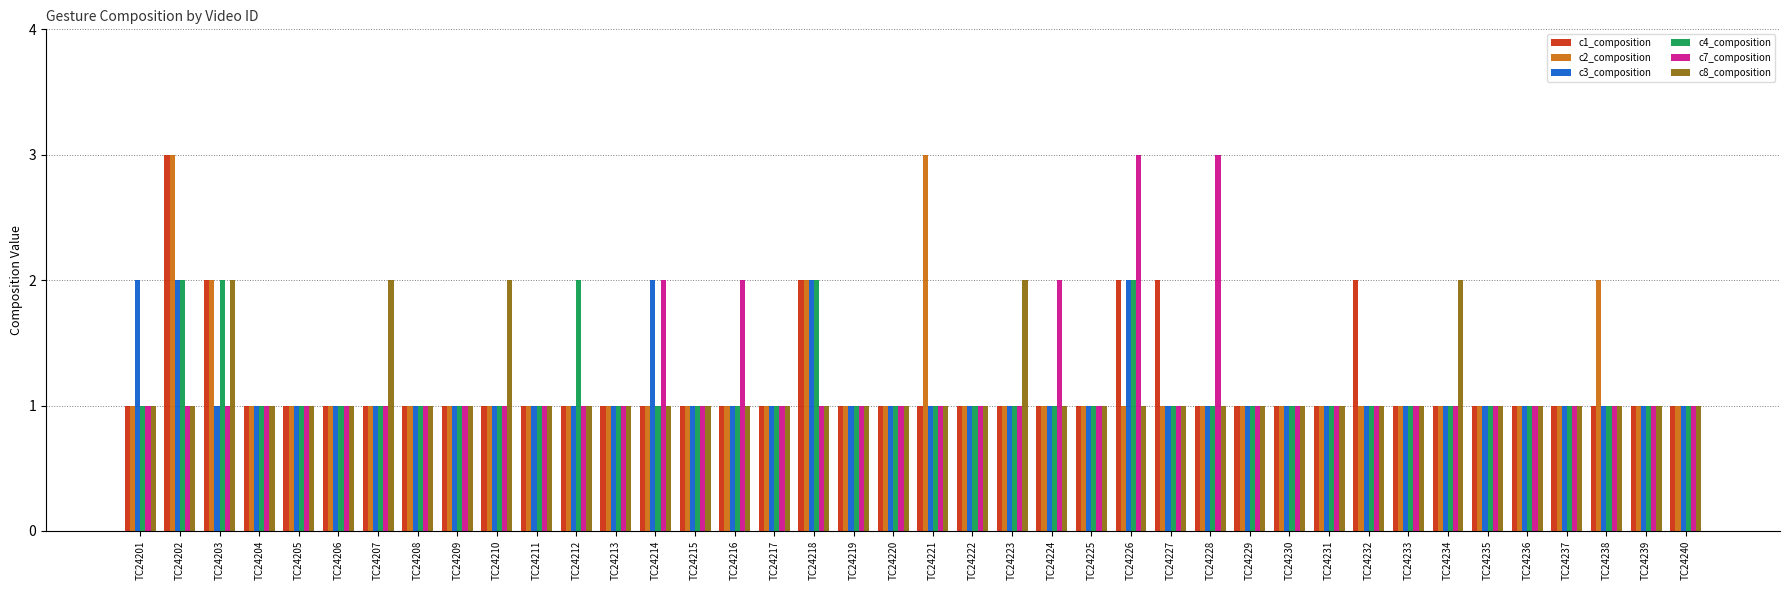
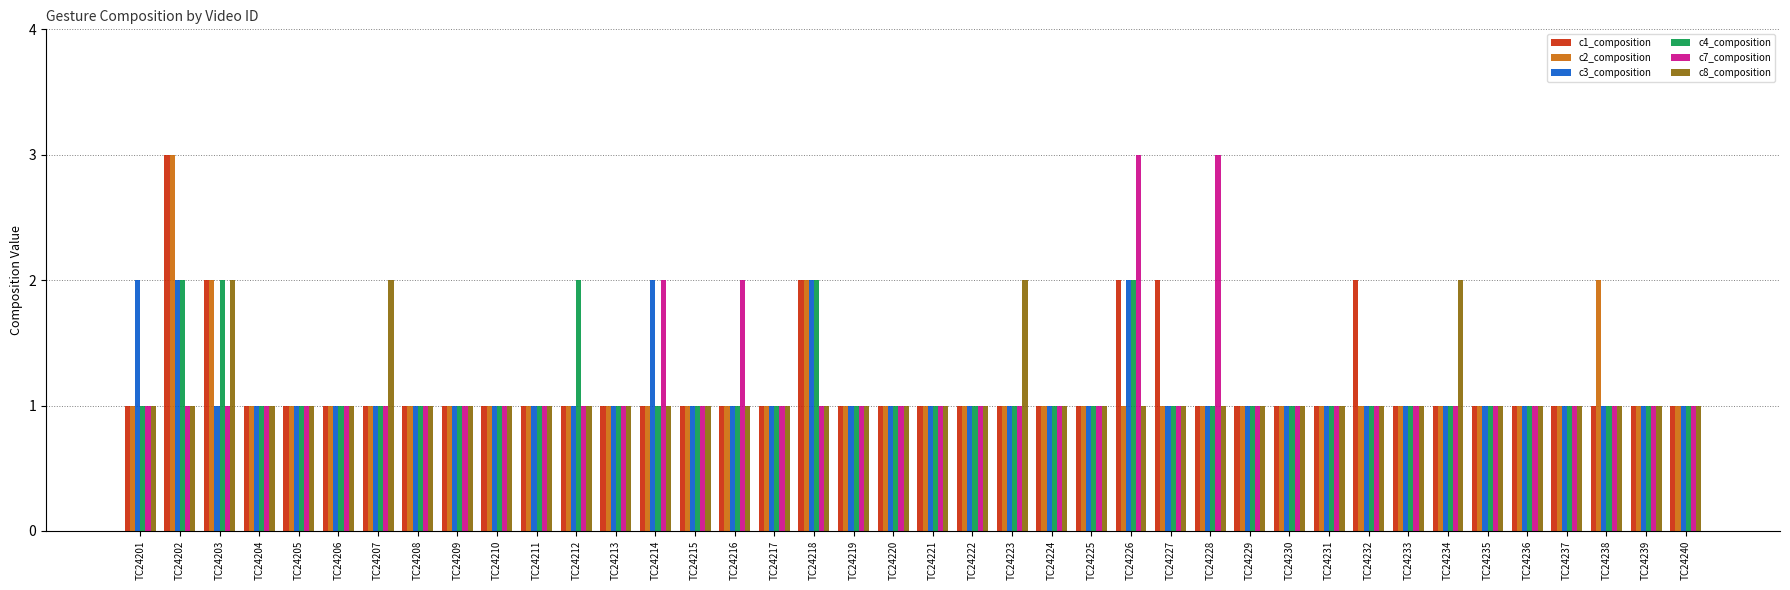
c8_composition, TC24210: 2 -> 1
c2_composition, TC24221: 3 -> 1
c7_composition, TC24224: 2 -> 1
